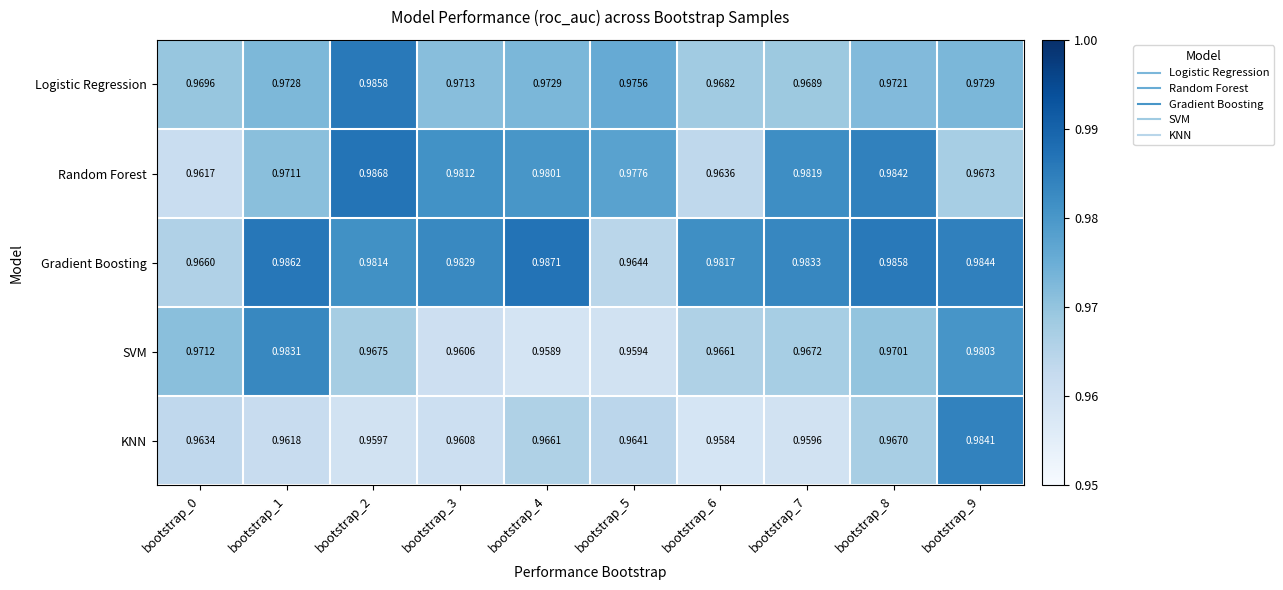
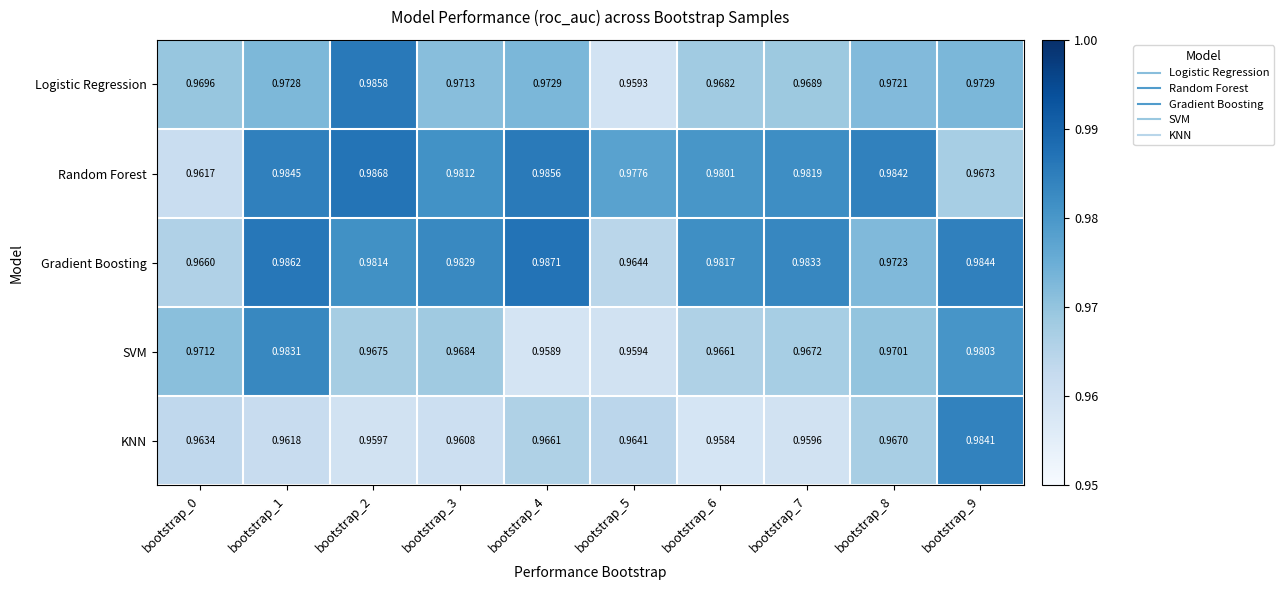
Logistic Regression, bootstrap_5: 0.9756 -> 0.9593
Random Forest, bootstrap_1: 0.9711 -> 0.9845
Random Forest, bootstrap_4: 0.9801 -> 0.9856
Random Forest, bootstrap_6: 0.9636 -> 0.9801
Gradient Boosting, bootstrap_8: 0.9858 -> 0.9723
SVM, bootstrap_3: 0.9606 -> 0.9684
